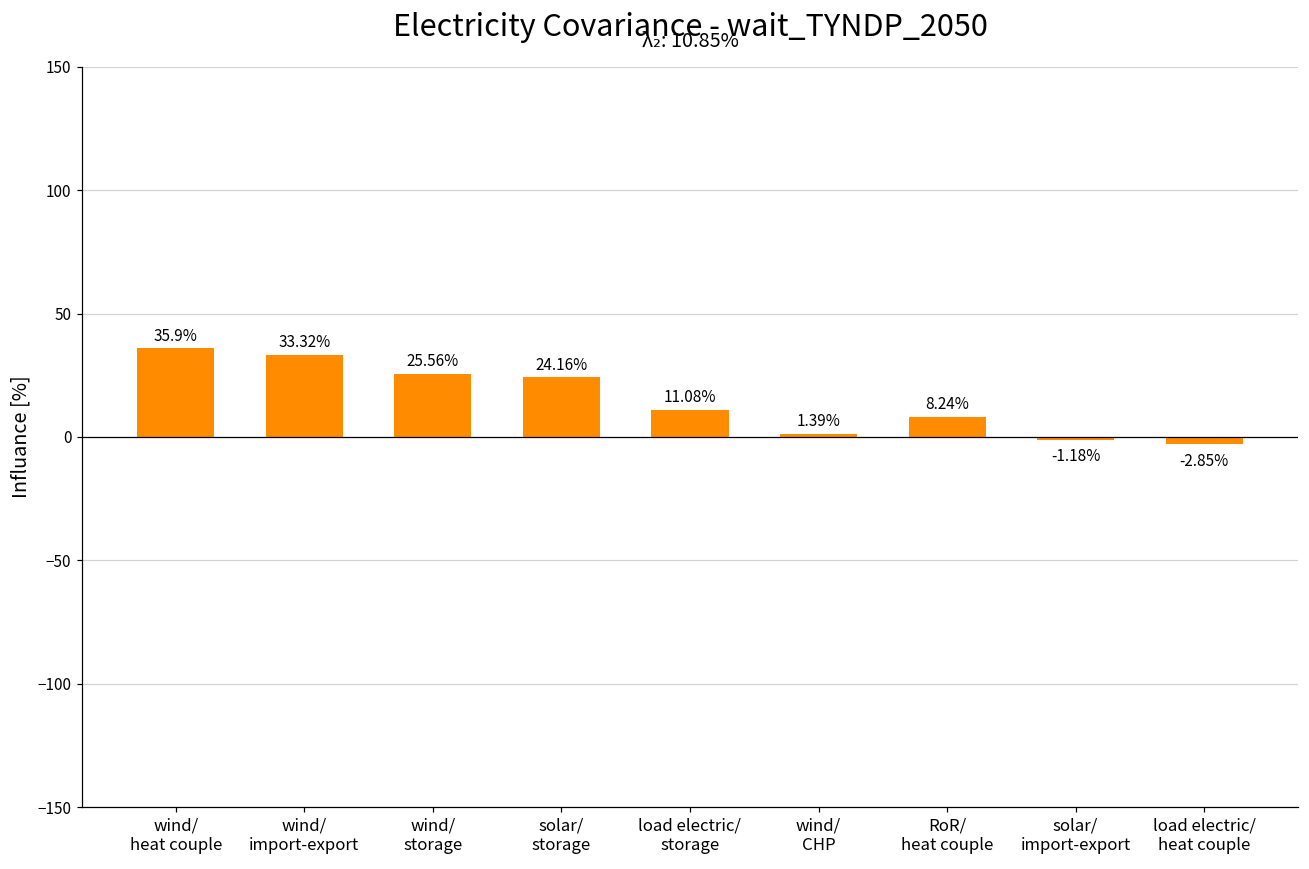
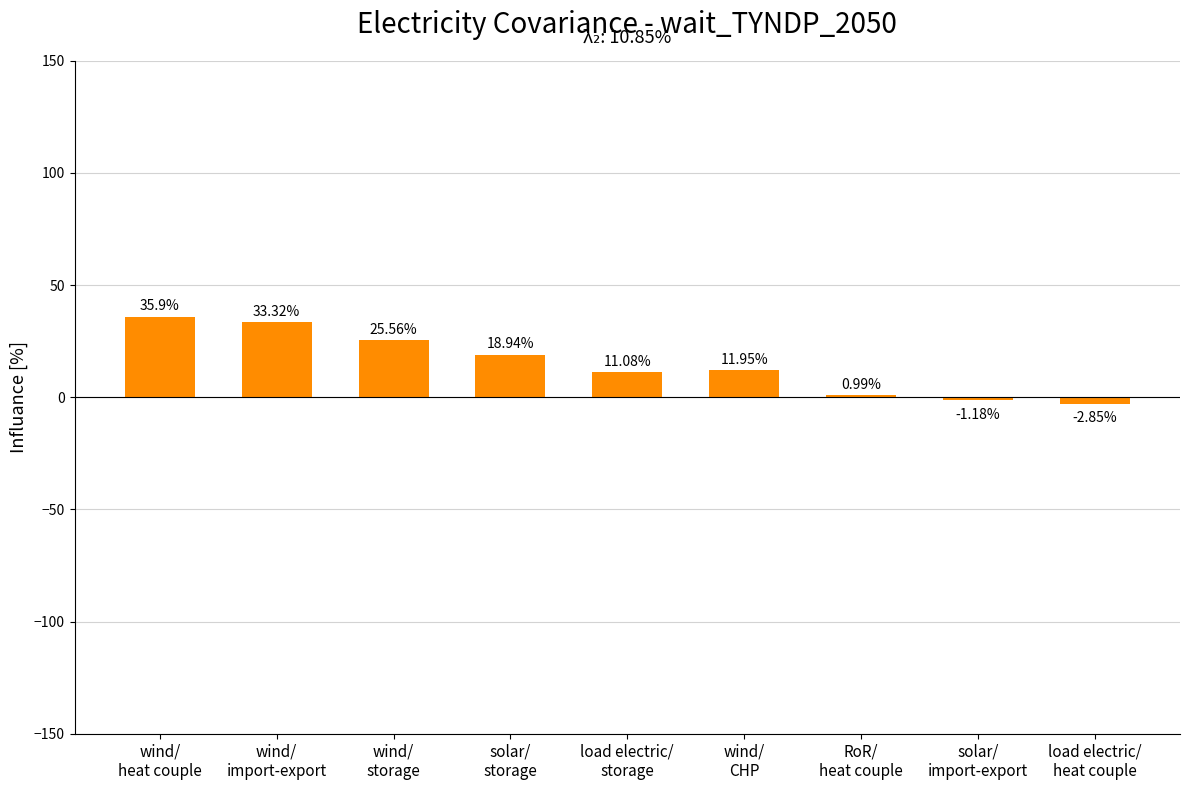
solar/ storage: 24.16% -> 18.94%
wind/ CHP: 1.39% -> 11.95%
RoR/ heat couple: 8.24% -> 0.99%
